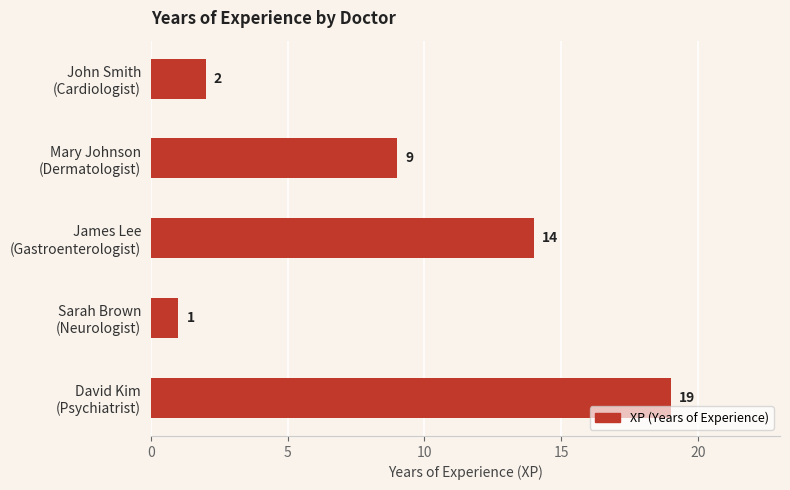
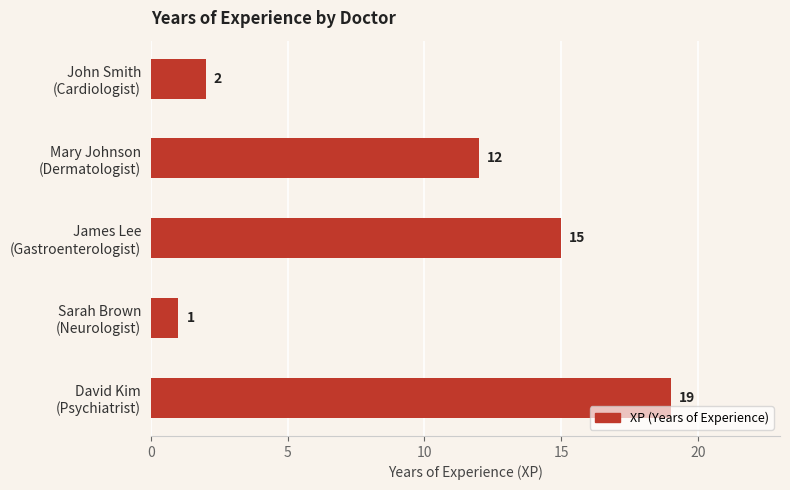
Mary Johnson (Dermatologist): 9 -> 12
James Lee (Gastroenterologist): 14 -> 15
